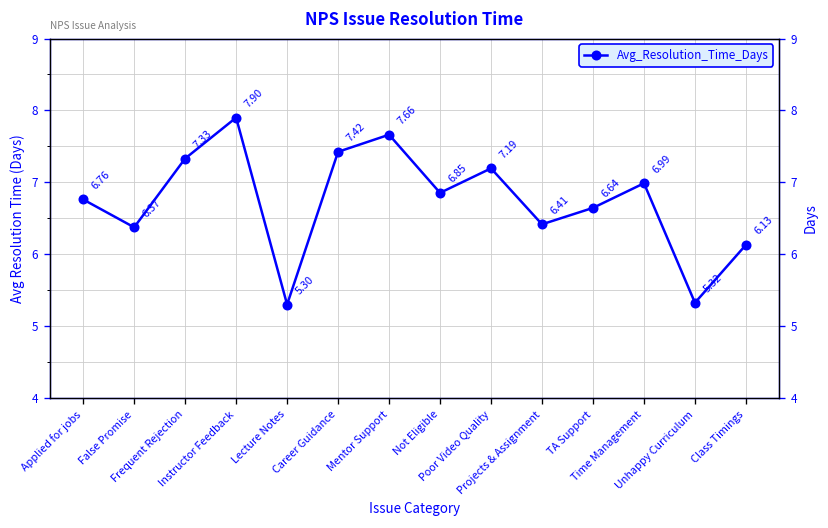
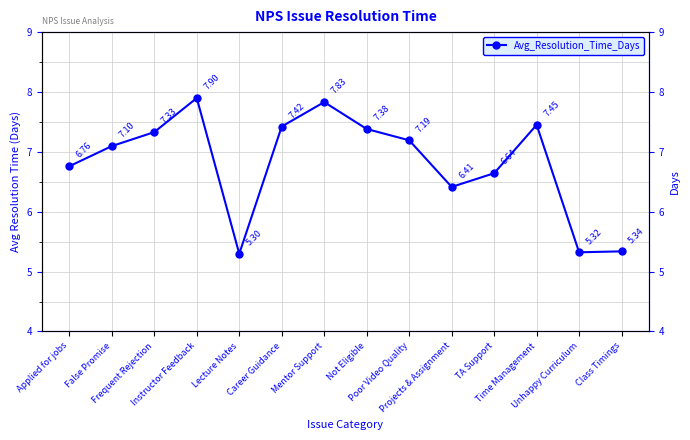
False Promise: 6.37 -> 7.10
Mentor Support: 7.66 -> 7.83
Not Eligible: 6.85 -> 7.38
Time Management: 6.99 -> 7.45
Class Timings: 6.13 -> 5.34
